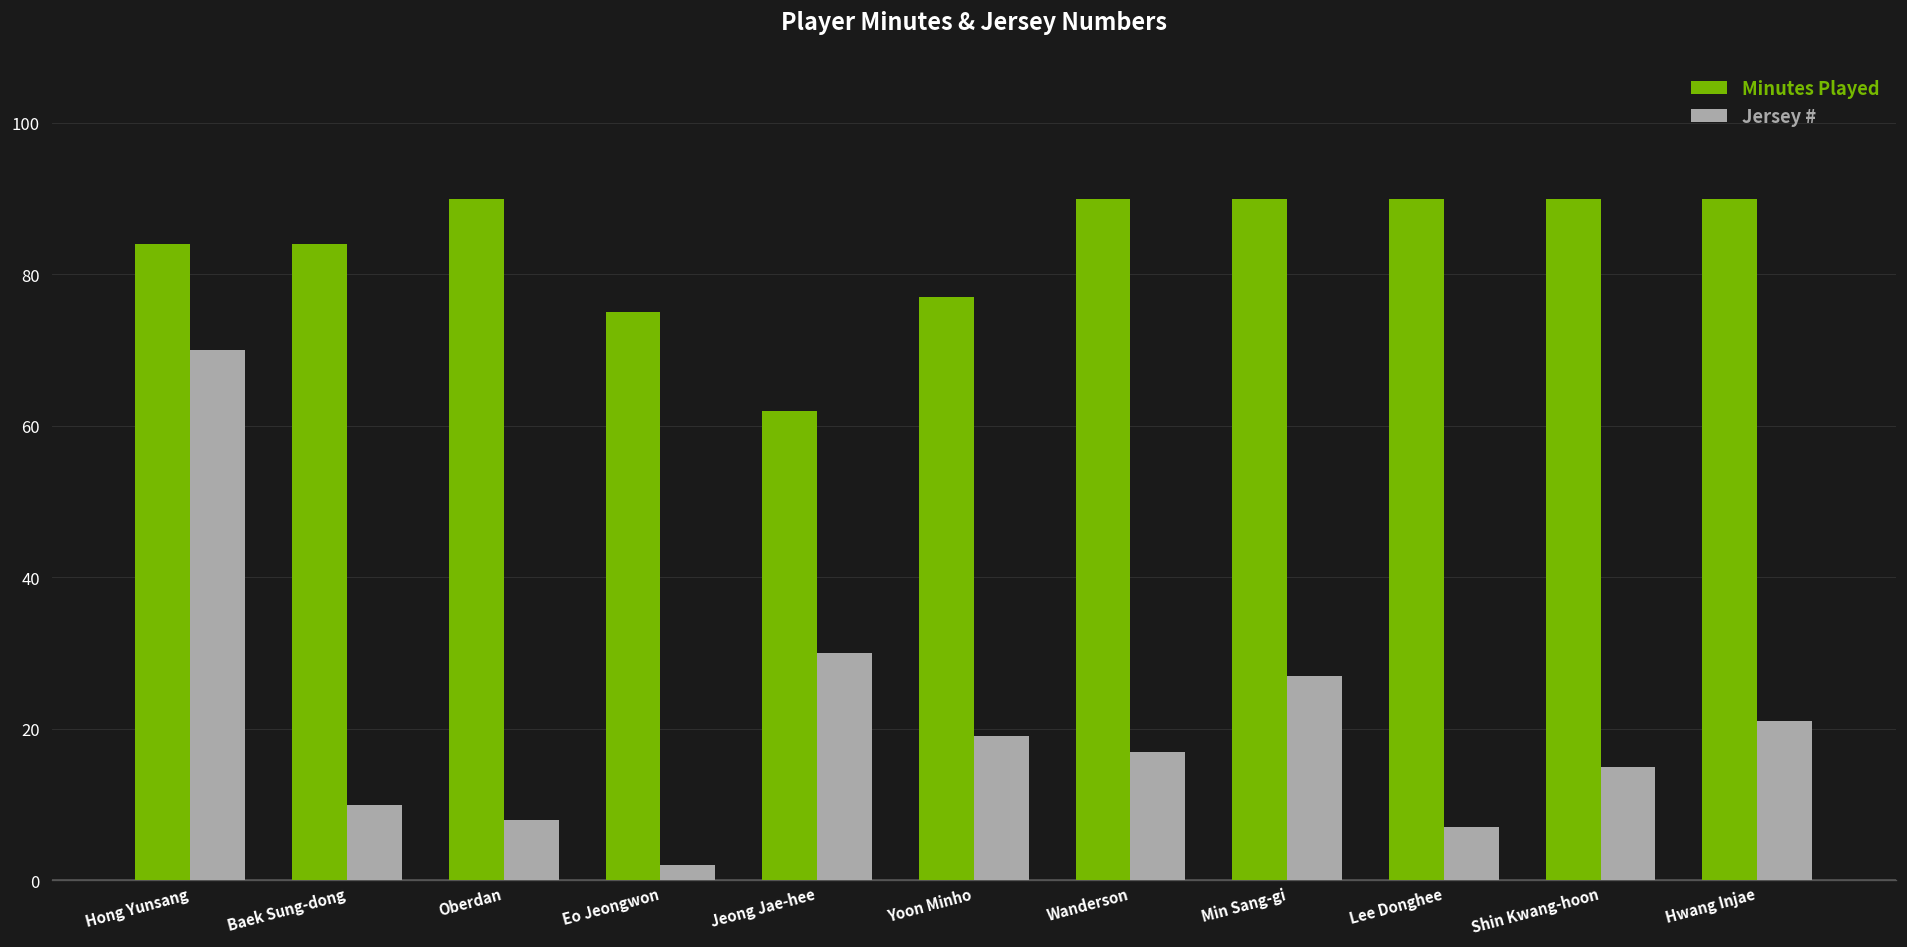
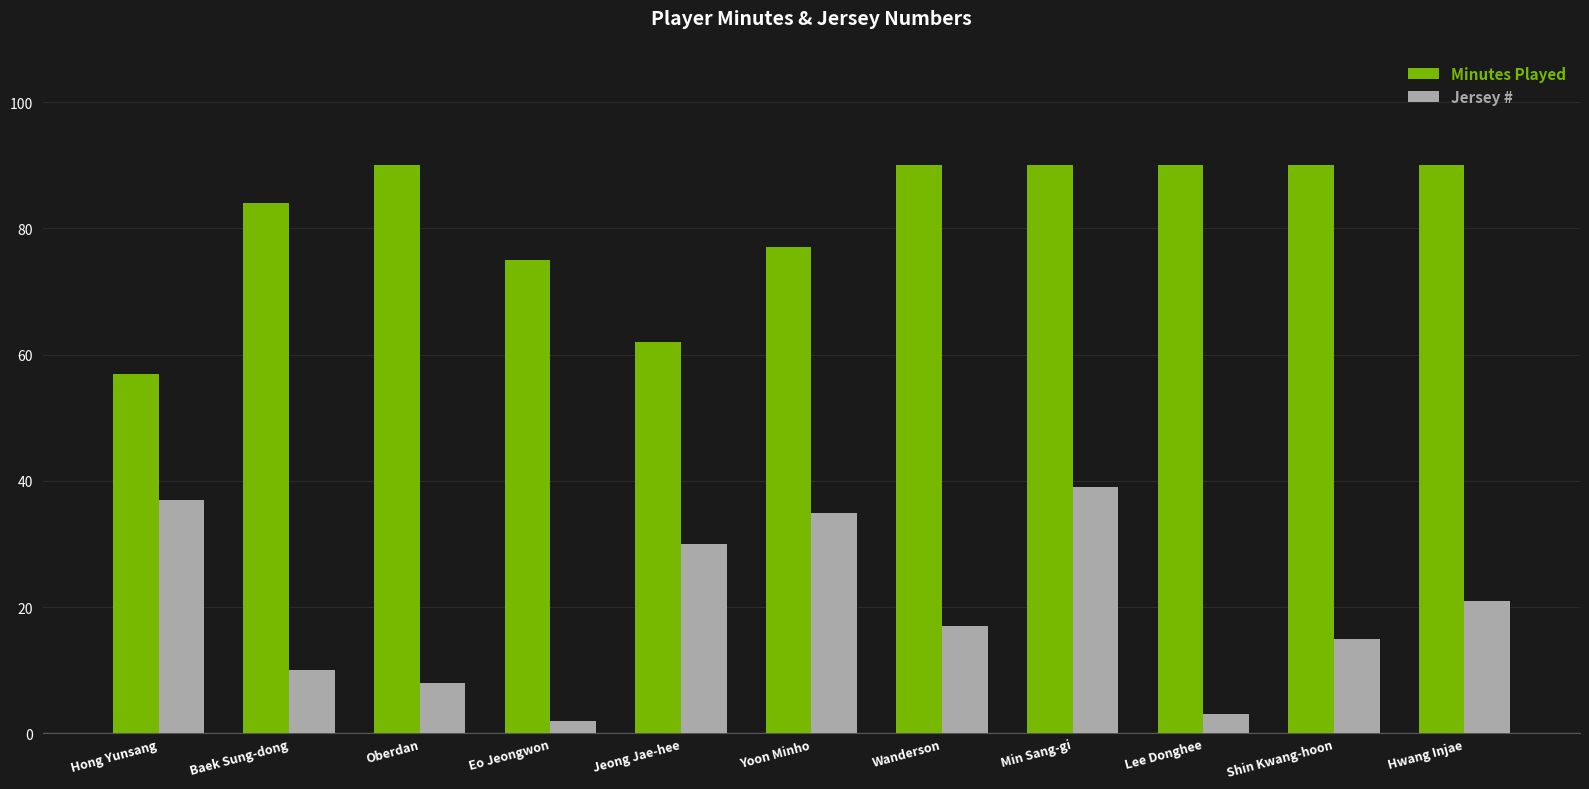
Minutes Played, Hong Yunsang: 84 -> 57
Jersey #, Hong Yunsang: 70 -> 37
Jersey #, Yoon Minho: 19 -> 35
Jersey #, Min Sang-gi: 27 -> 39
Jersey #, Lee Donghee: 7 -> 3
